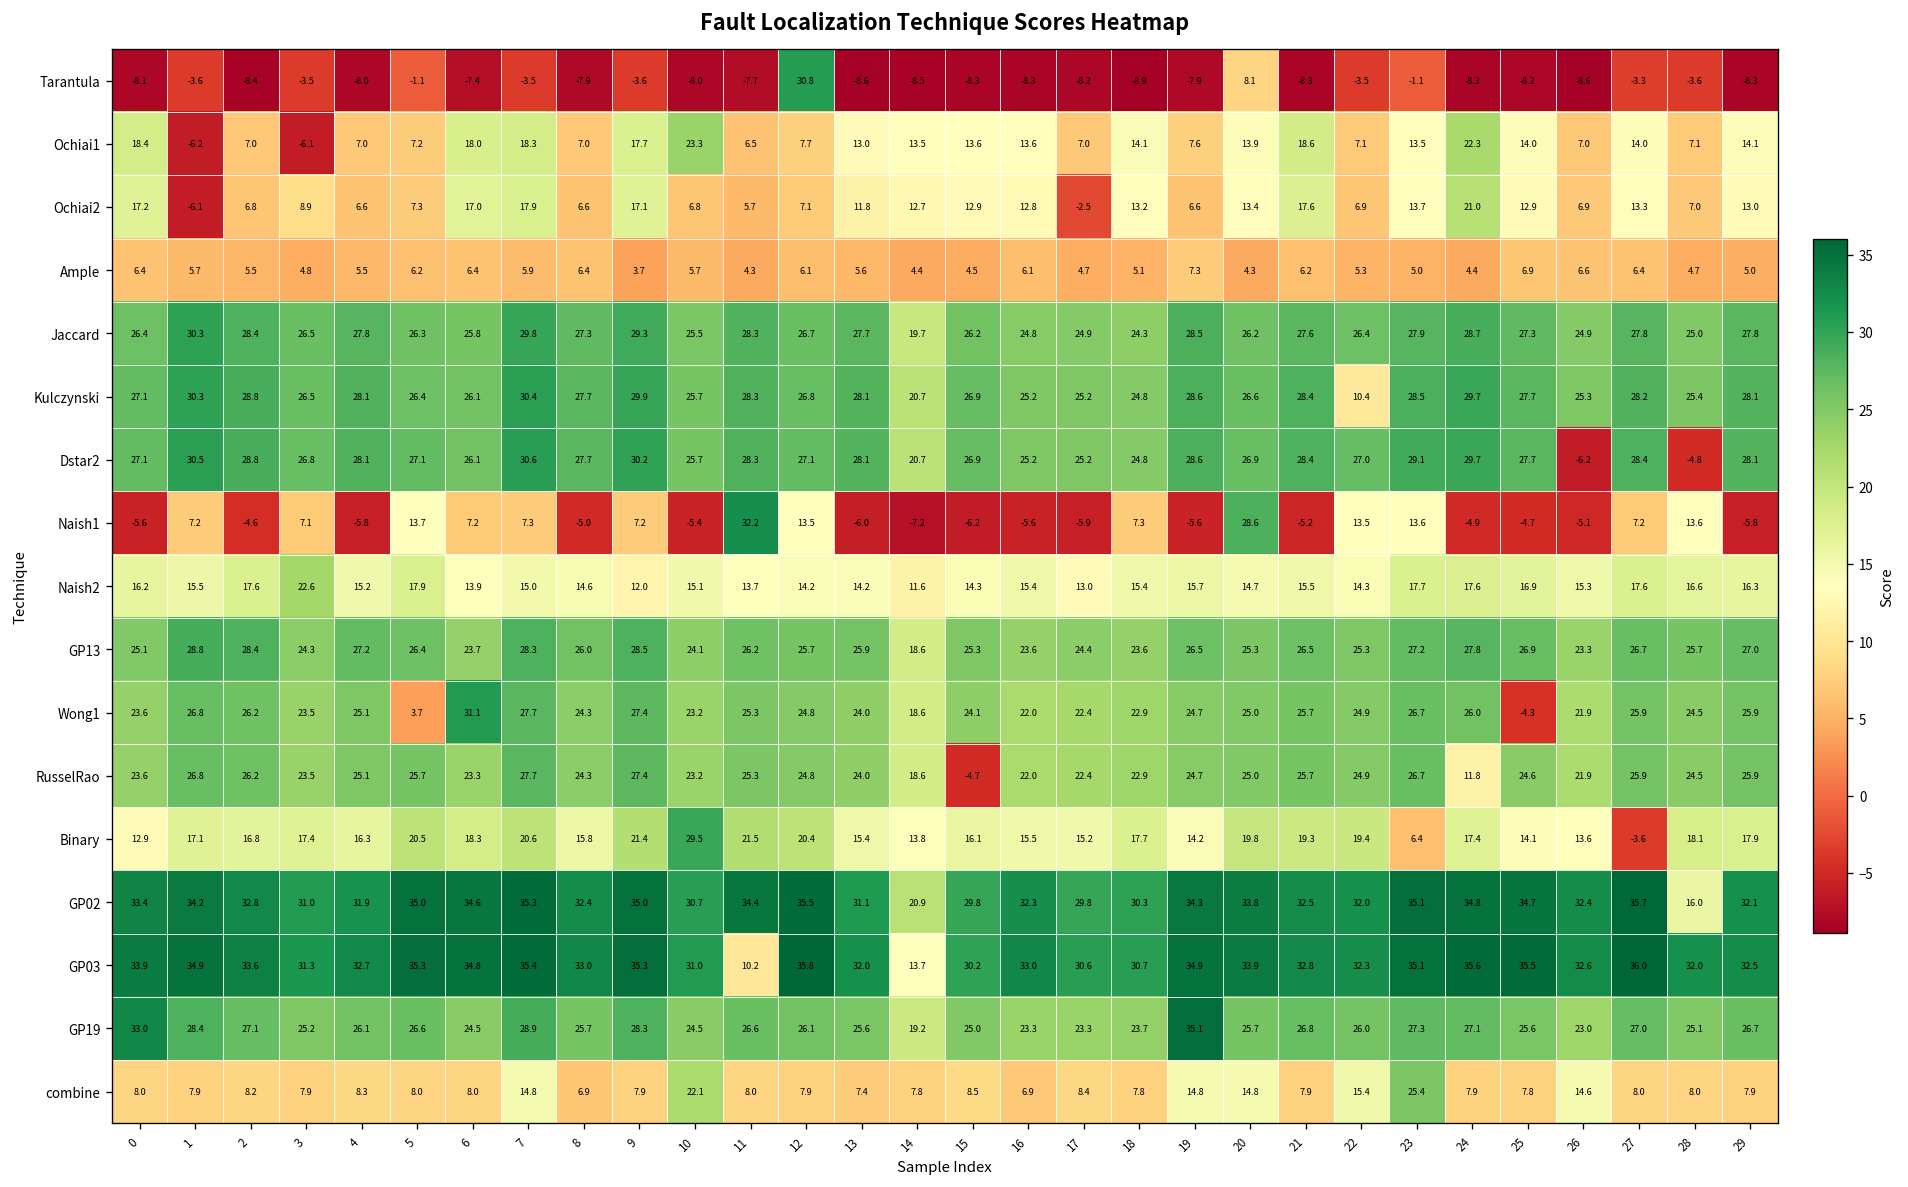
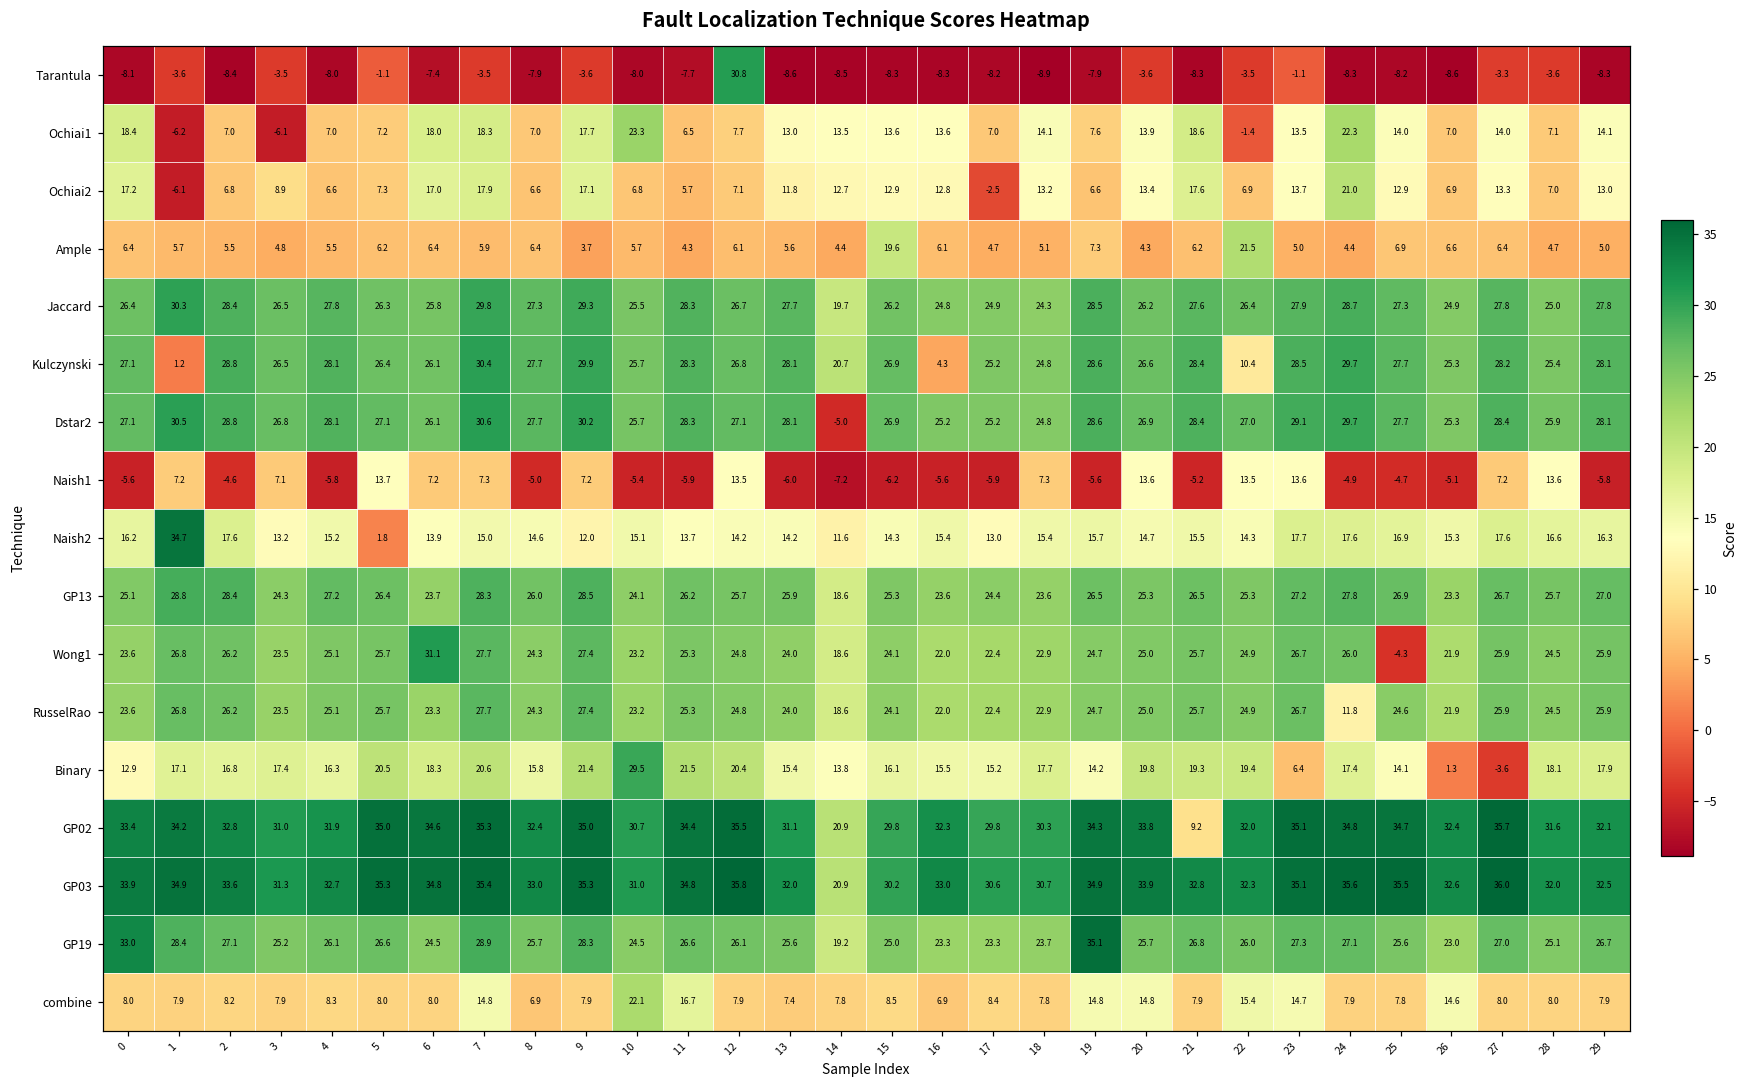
Tarantula, 20: 8.1 -> -3.6
Ochiai1, 22: 7.1 -> -1.4
Ample, 15: 4.5 -> 19.6
Ample, 22: 5.3 -> 21.5
Kulczynski, 1: 30.3 -> 1.2
Kulczynski, 16: 25.2 -> 4.3
Dstar2, 14: 20.7 -> -5.0
Dstar2, 26: -6.2 -> 25.3
Dstar2, 28: -4.8 -> 25.9
Naish1, 11: 32.2 -> -5.9
Naish1, 20: 28.6 -> 13.6
Naish2, 1: 15.5 -> 34.7
Naish2, 3: 22.6 -> 13.2
Naish2, 5: 17.9 -> 1.8
Wong1, 5: 3.7 -> 25.7
RusselRao, 15: -4.7 -> 24.1
Binary, 26: 13.6 -> 1.3
GP02, 21: 32.5 -> 9.2
GP02, 28: 16.0 -> 31.6
GP03, 11: 10.2 -> 34.8
GP03, 14: 13.7 -> 20.9
combine, 11: 8.0 -> 16.7
combine, 23: 25.4 -> 14.7
